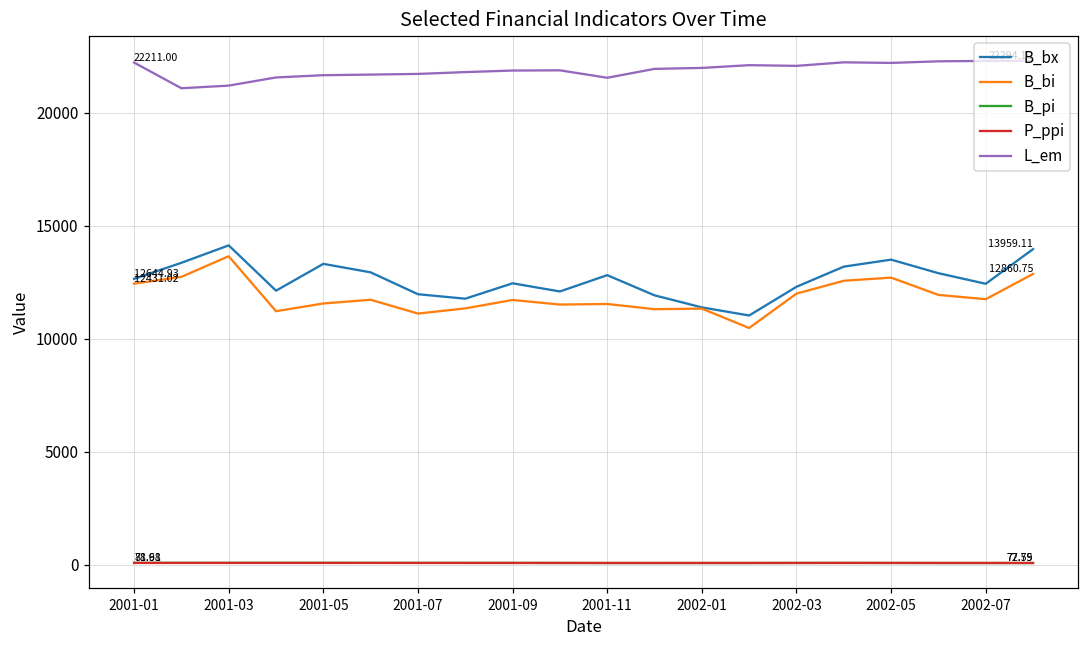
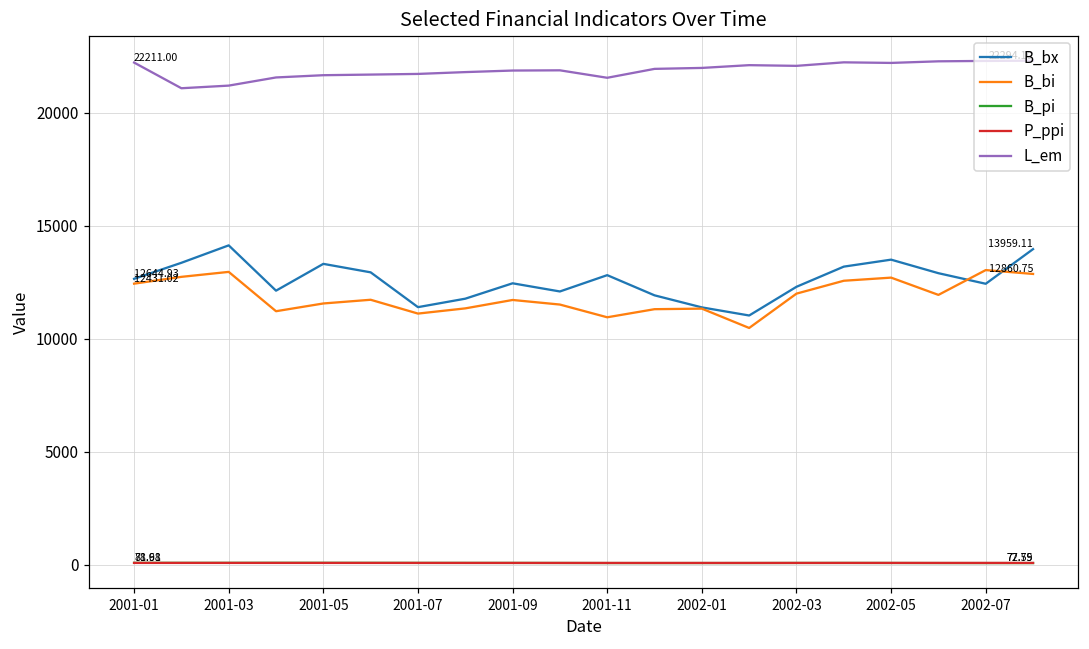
B_bi, 2001-03: 13600 -> 13000
B_bx, 2001-07: 12000 -> 11400
B_bi, 2001-11: 11500 -> 10900
B_bi, 2002-07: 11700 -> 13000
